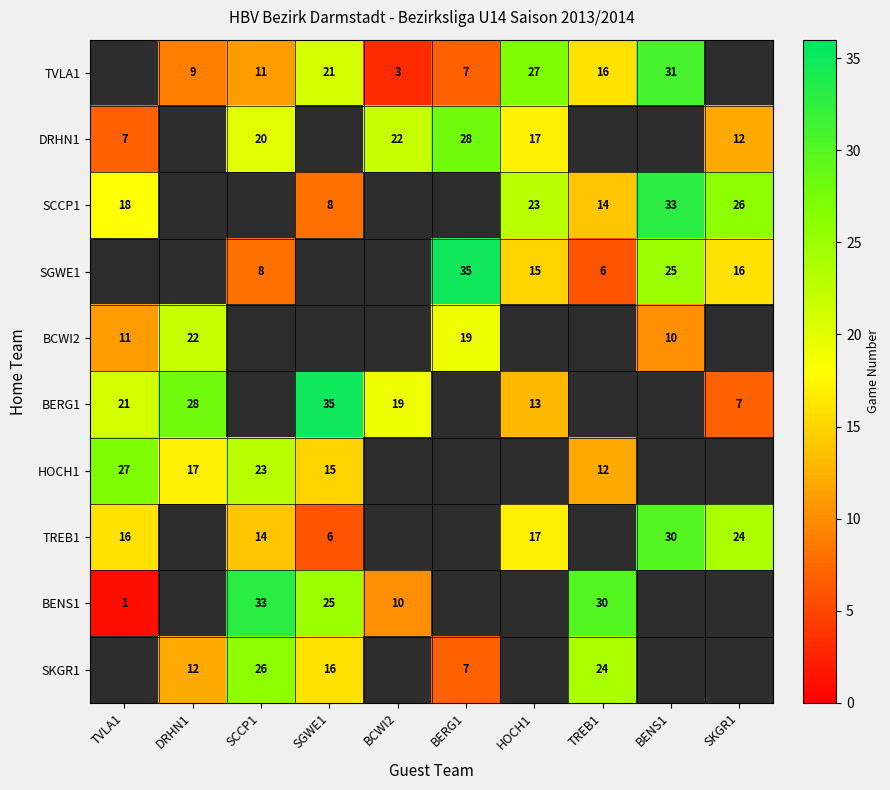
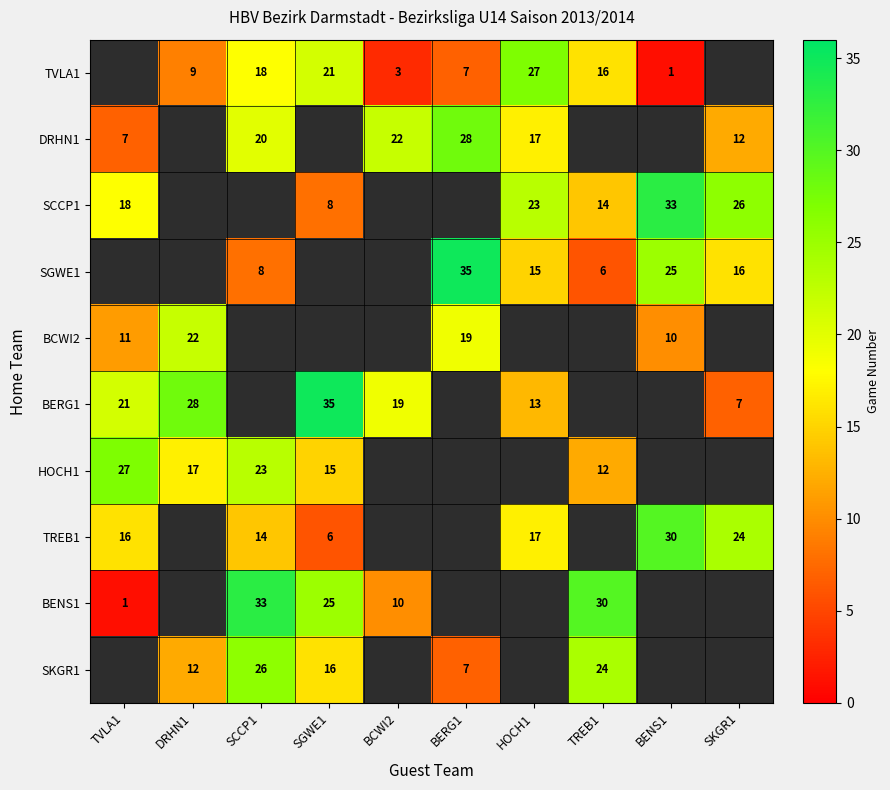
TVLA1, SCCP1: 11 -> 18
TVLA1, BENS1: 31 -> 1
